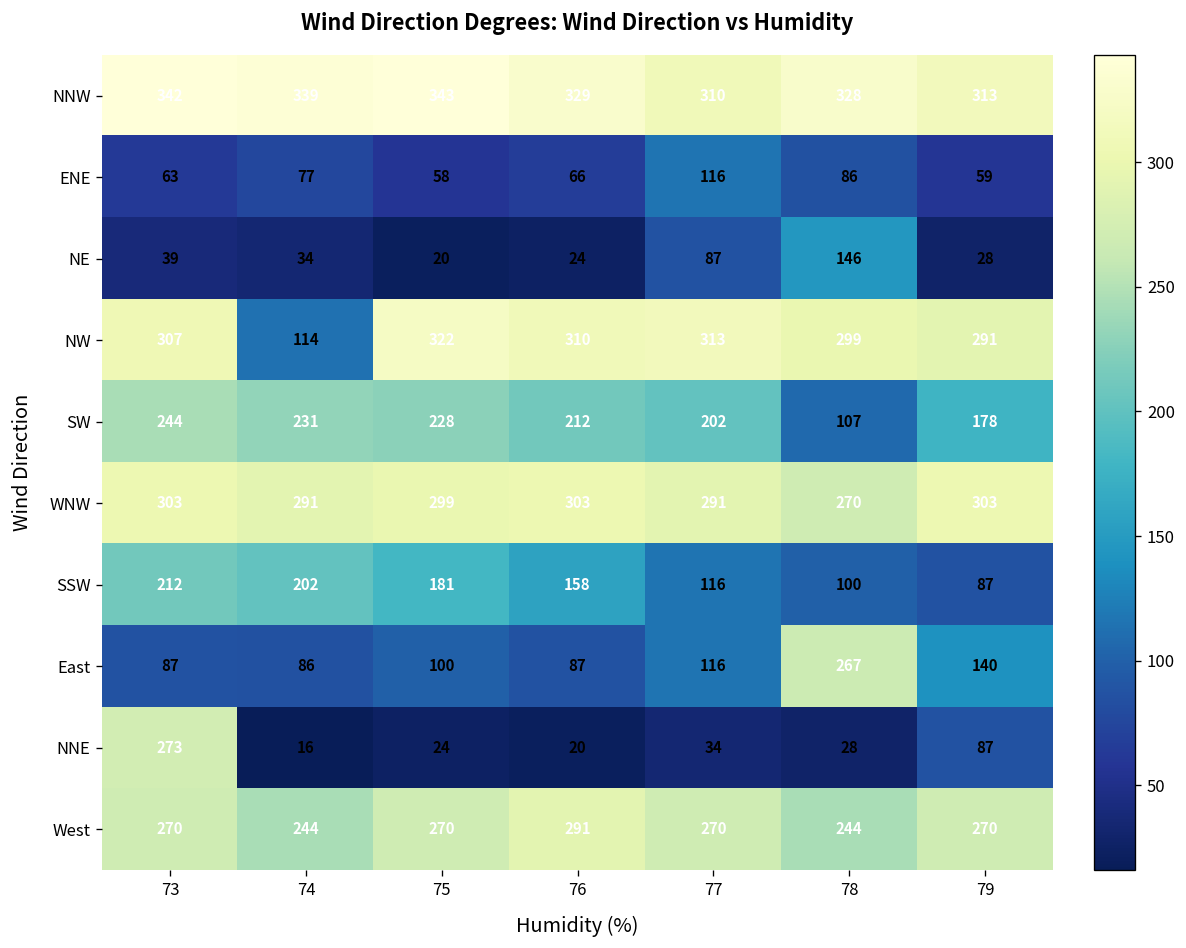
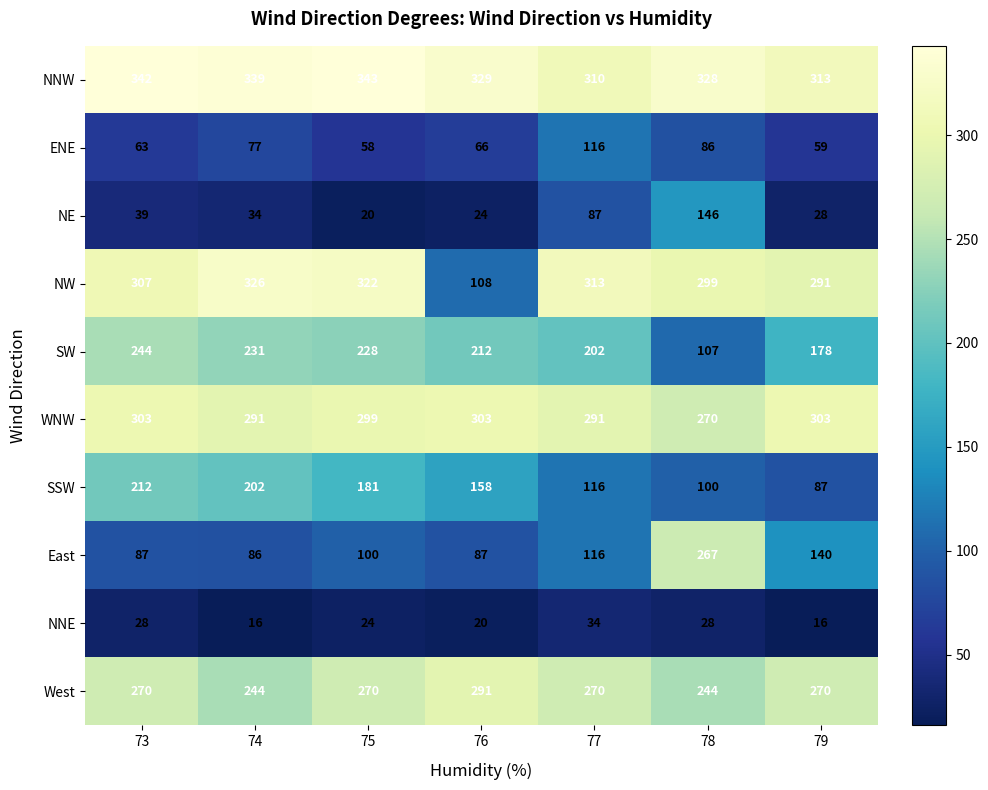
NW, 74: 114 -> 326
NW, 76: 310 -> 108
NNE, 73: 273 -> 28
NNE, 79: 87 -> 16
